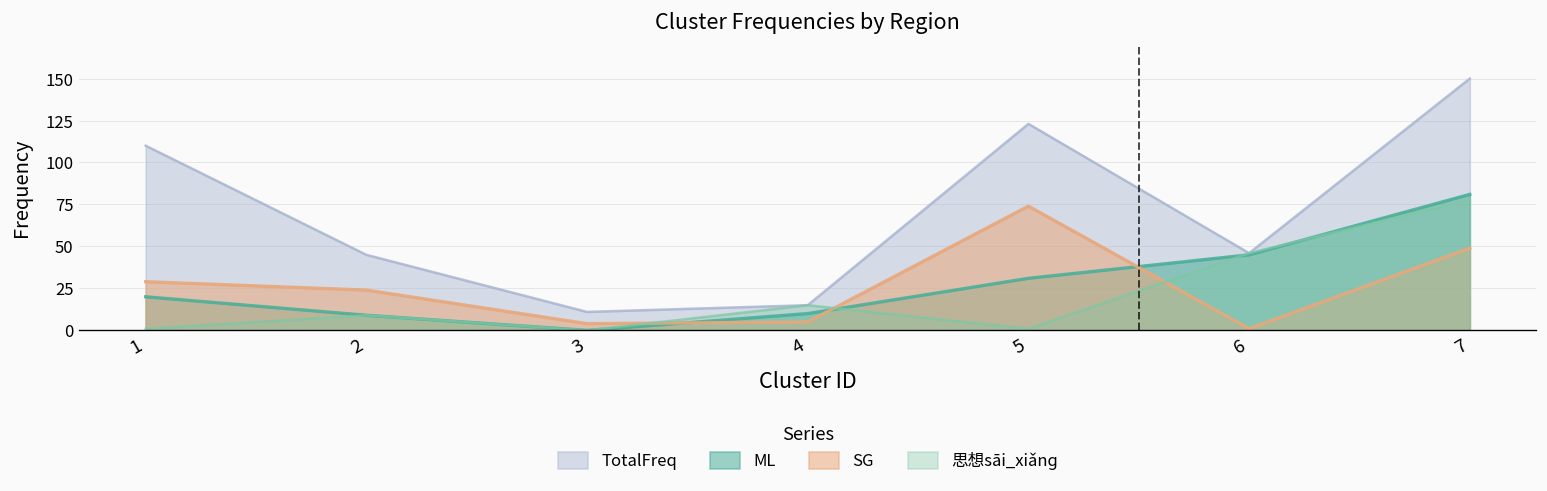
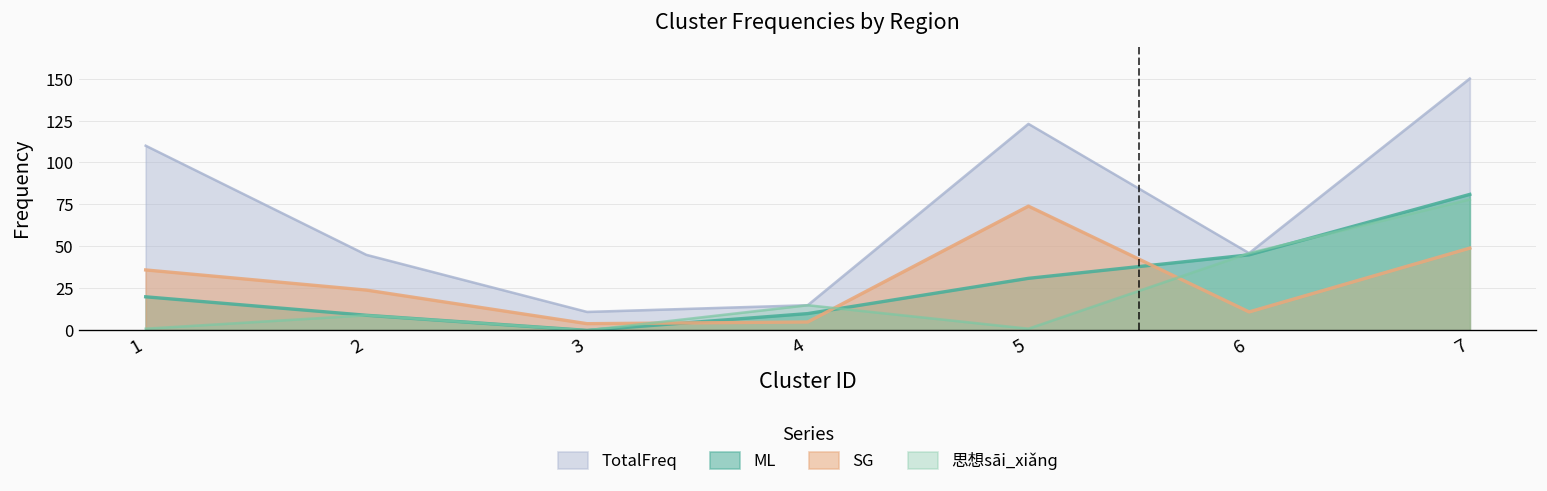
SG, 1: 29 -> 36
SG, 6: 1 -> 11
